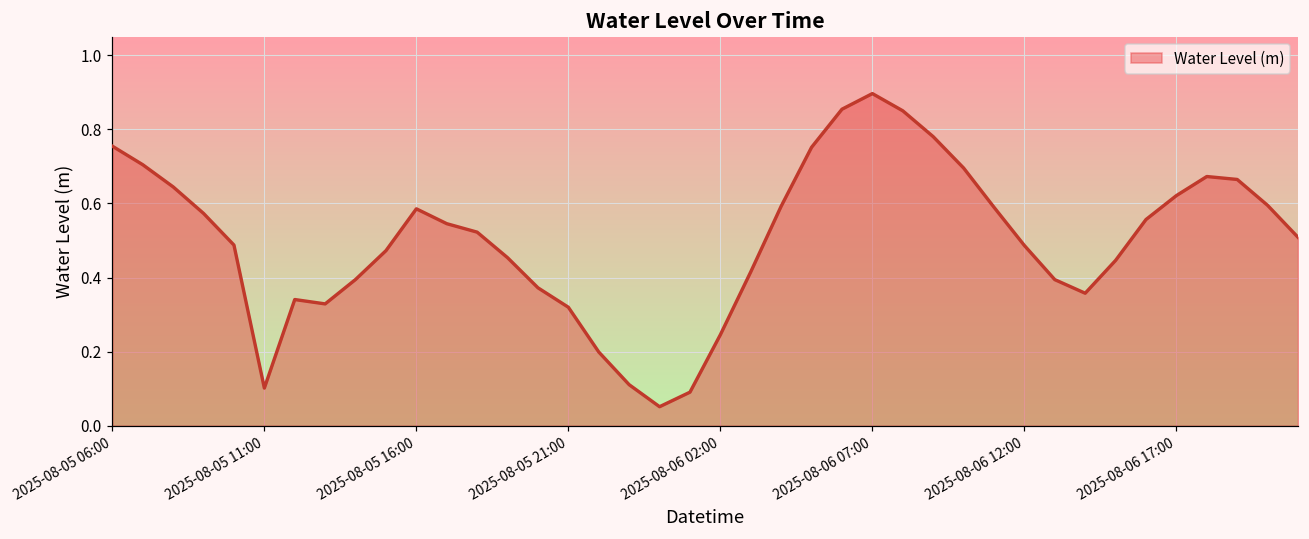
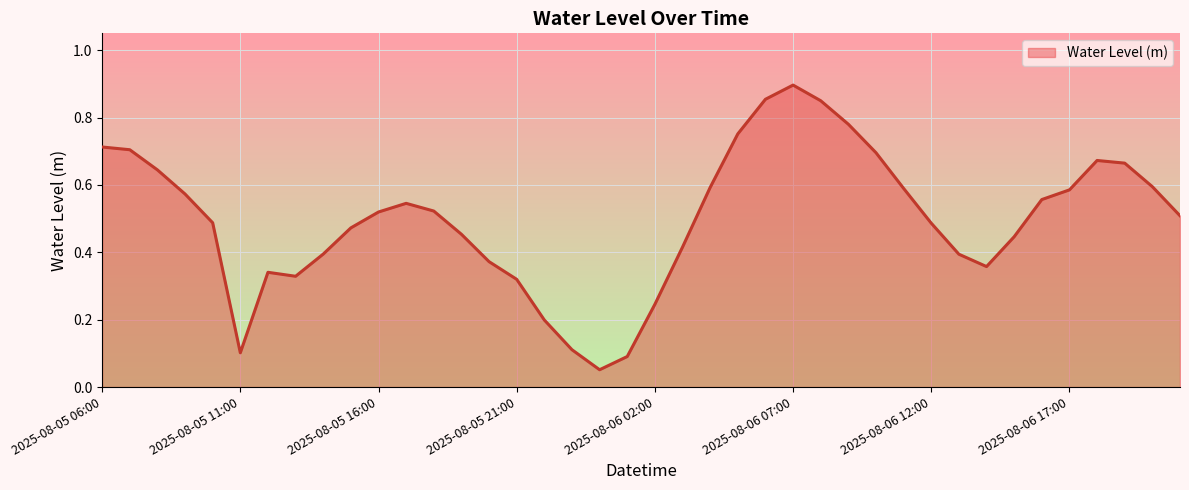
2025-08-05 06:00: 0.75 -> 0.71
2025-08-05 16:00: 0.59 -> 0.52
2025-08-06 17:00: 0.62 -> 0.59
